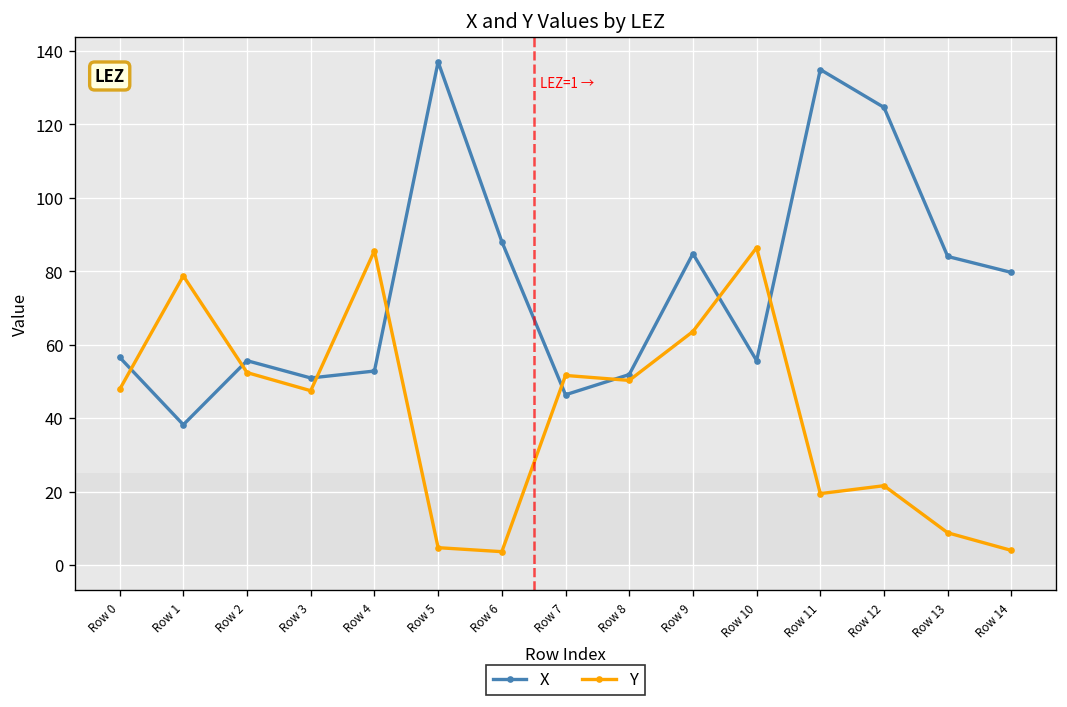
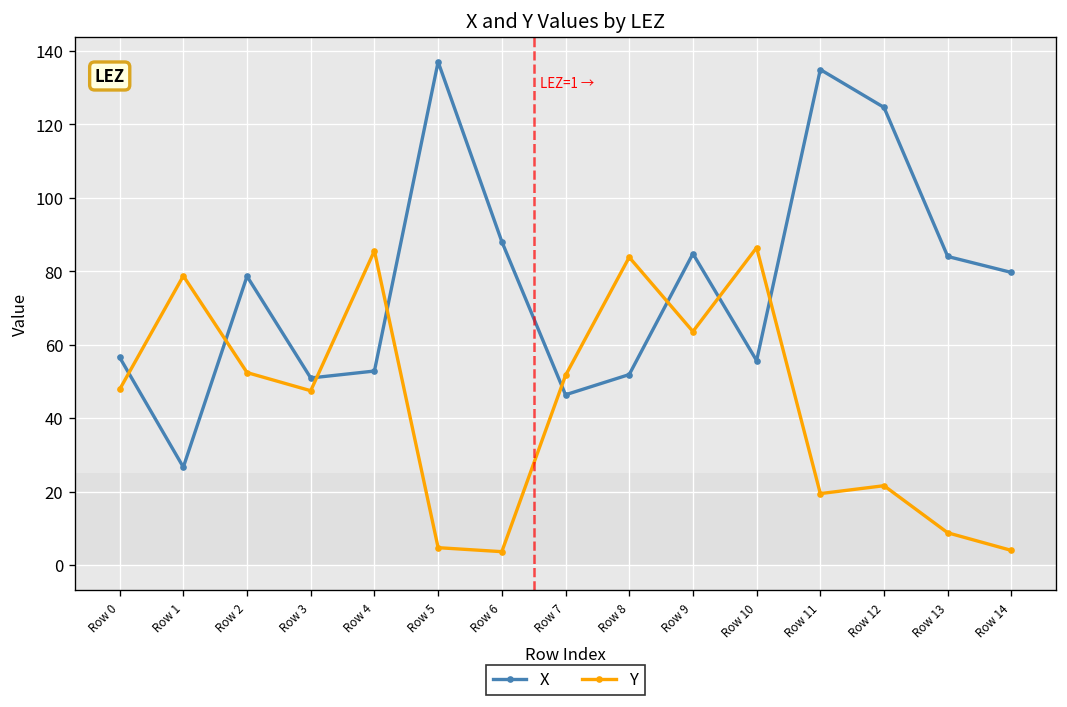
X, Row 1: 38 -> 27
X, Row 2: 56 -> 79
Y, Row 8: 50 -> 84
